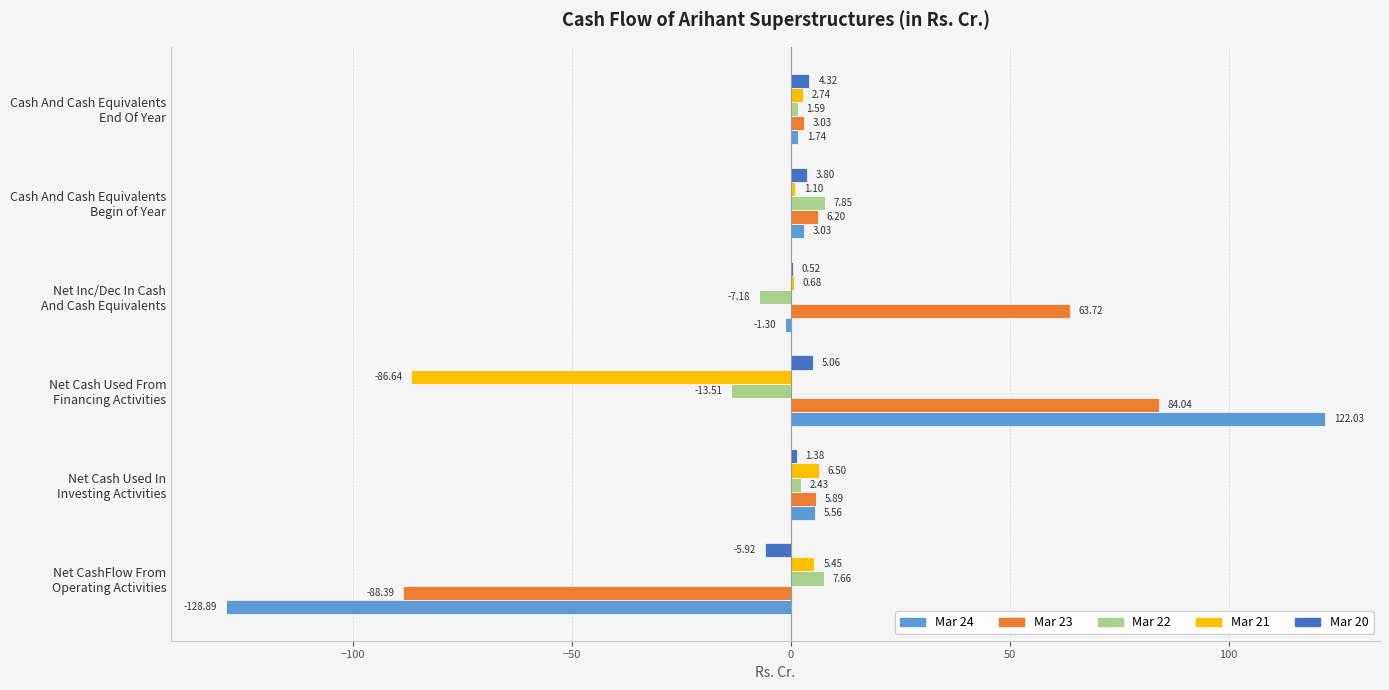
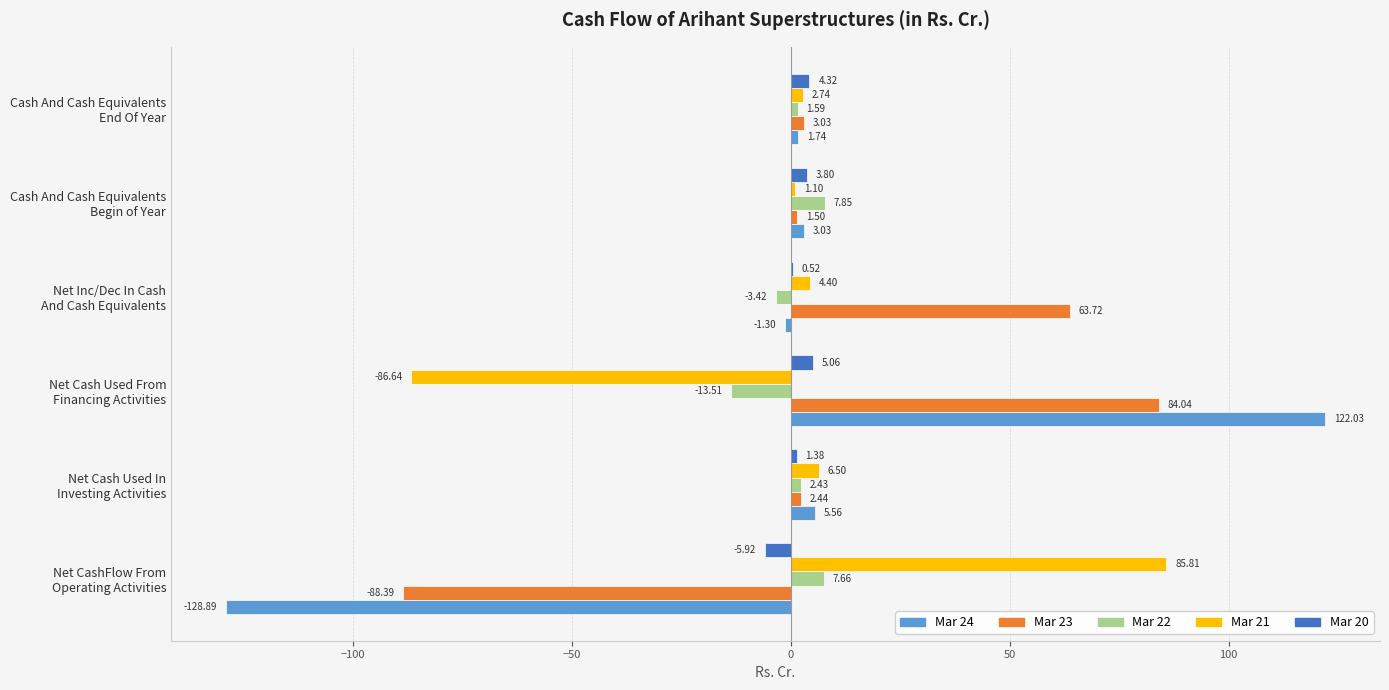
Mar 23, Cash And Cash Equivalents Begin of Year: 6.20 -> 1.50
Mar 21, Net Inc/Dec In Cash And Cash Equivalents: 0.68 -> 4.40
Mar 22, Net Inc/Dec In Cash And Cash Equivalents: -7.18 -> -3.42
Mar 23, Net Cash Used In Investing Activities: 5.89 -> 2.44
Mar 21, Net CashFlow From Operating Activities: 5.45 -> 85.81
